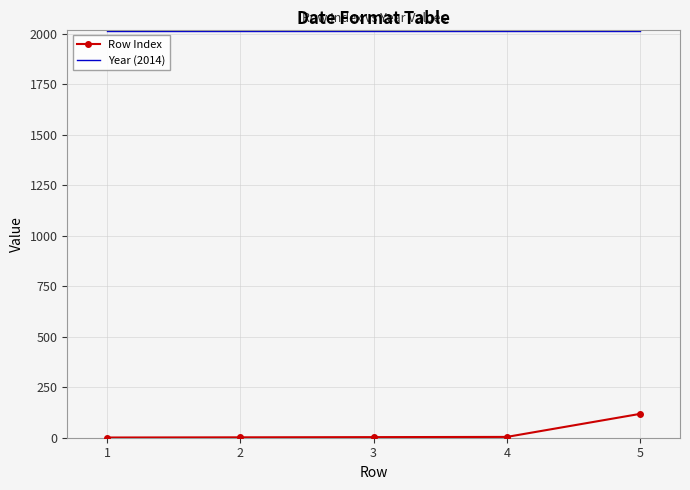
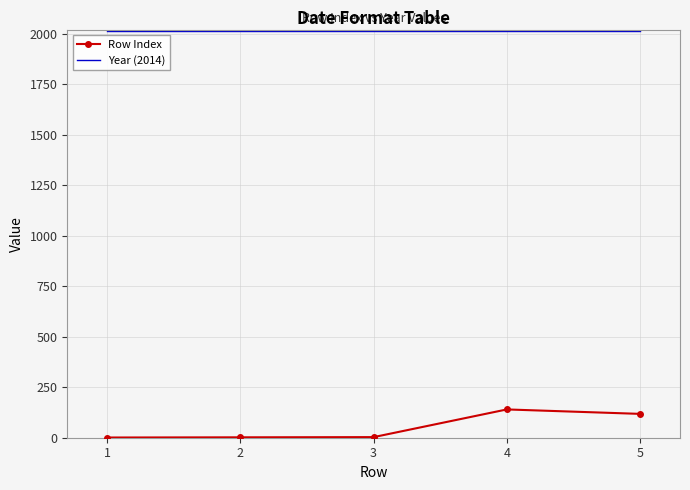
Row Index, 4: 0 -> 140
